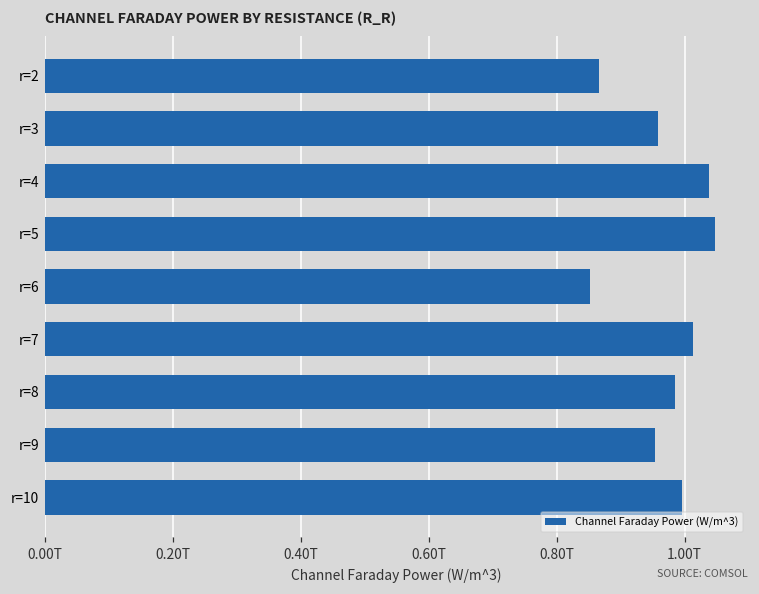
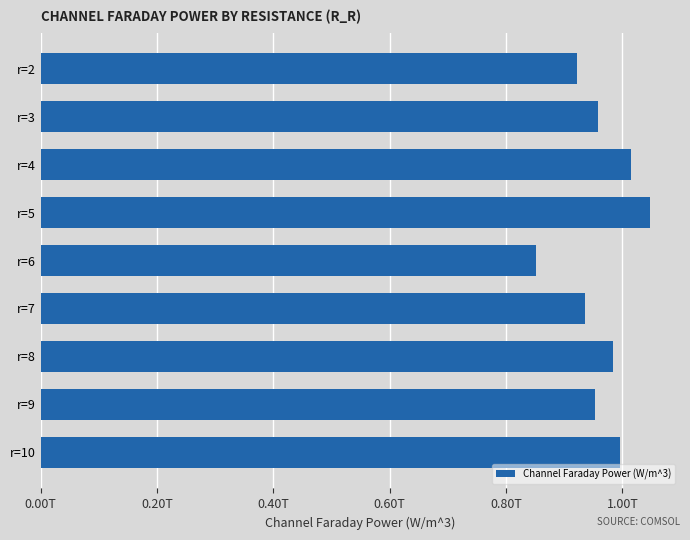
r=2: 0.87T -> 0.92T
r=4: 1.04T -> 1.01T
r=7: 1.01T -> 0.94T
